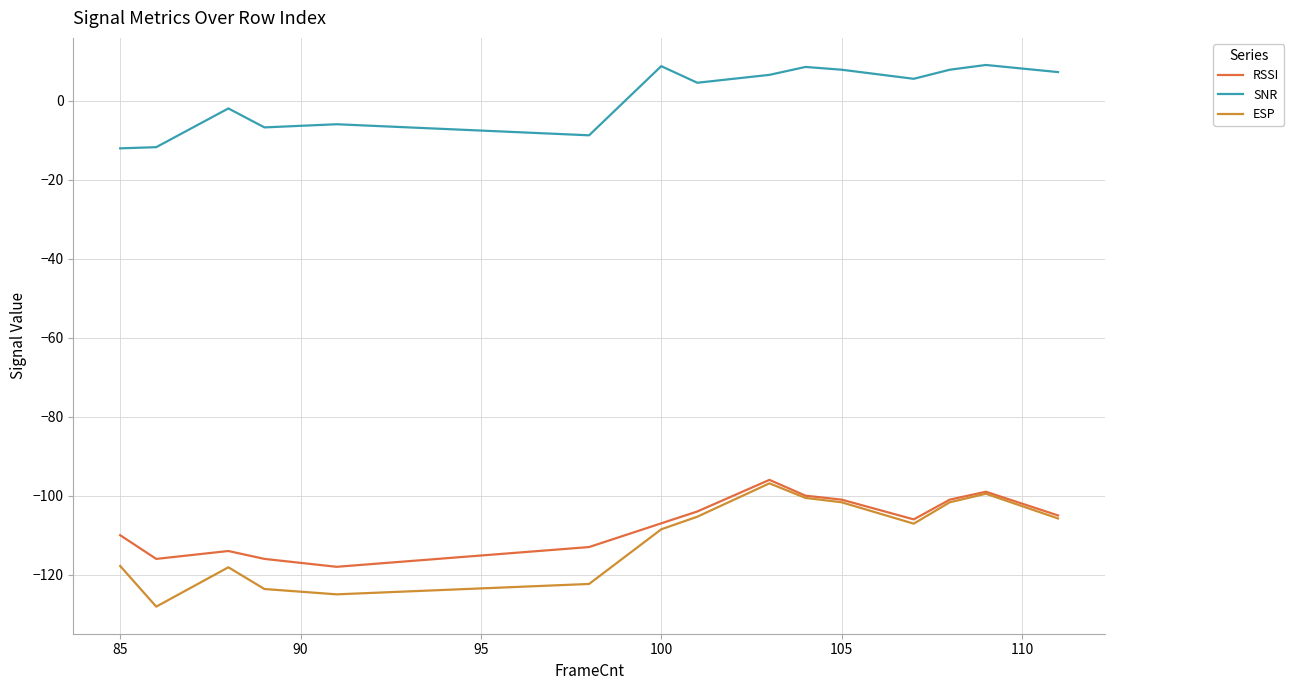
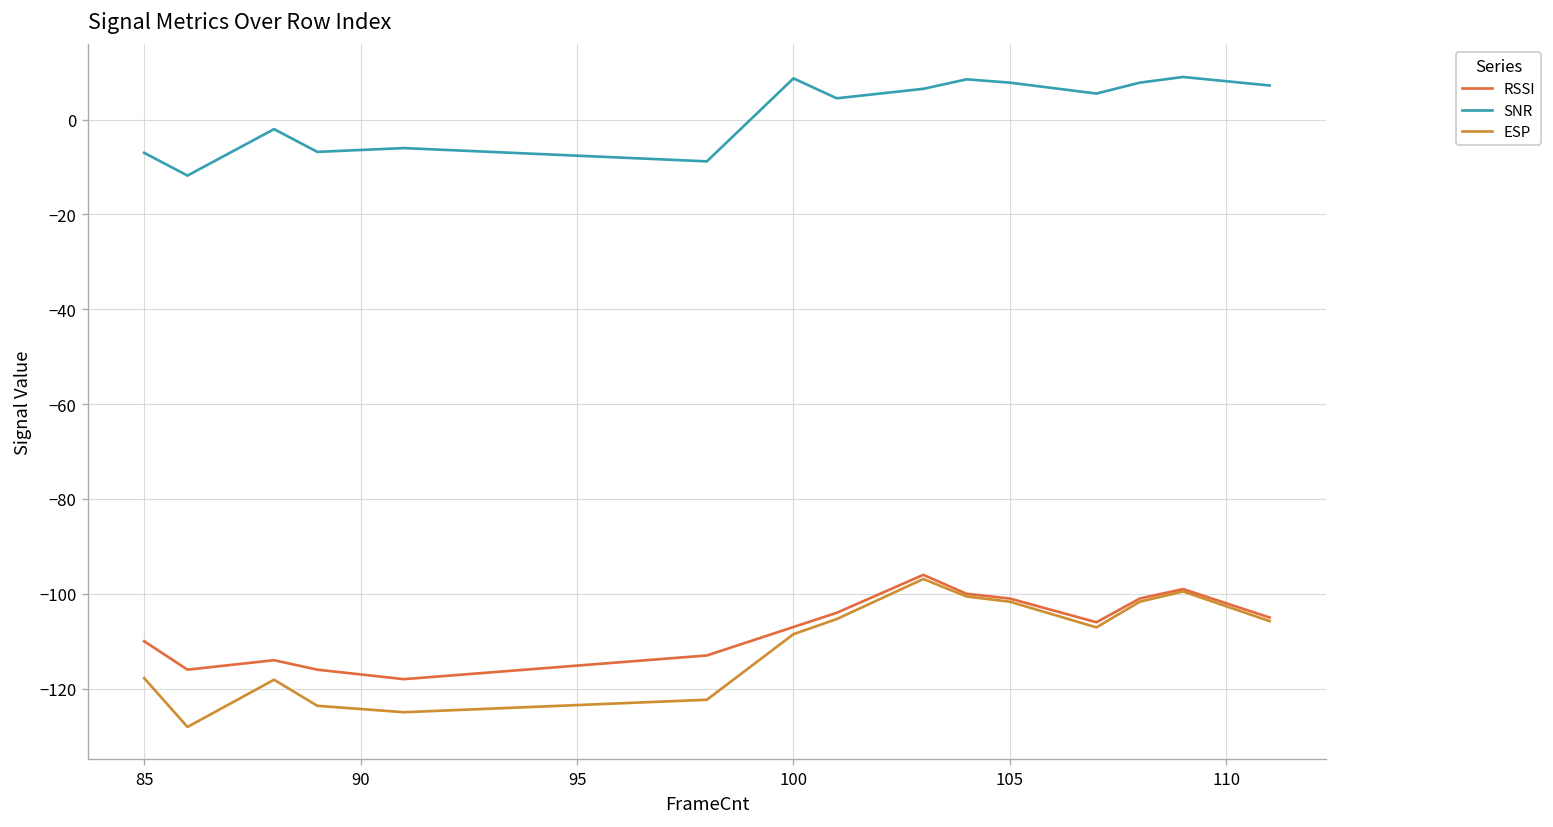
SNR, 85: -12 -> -7
